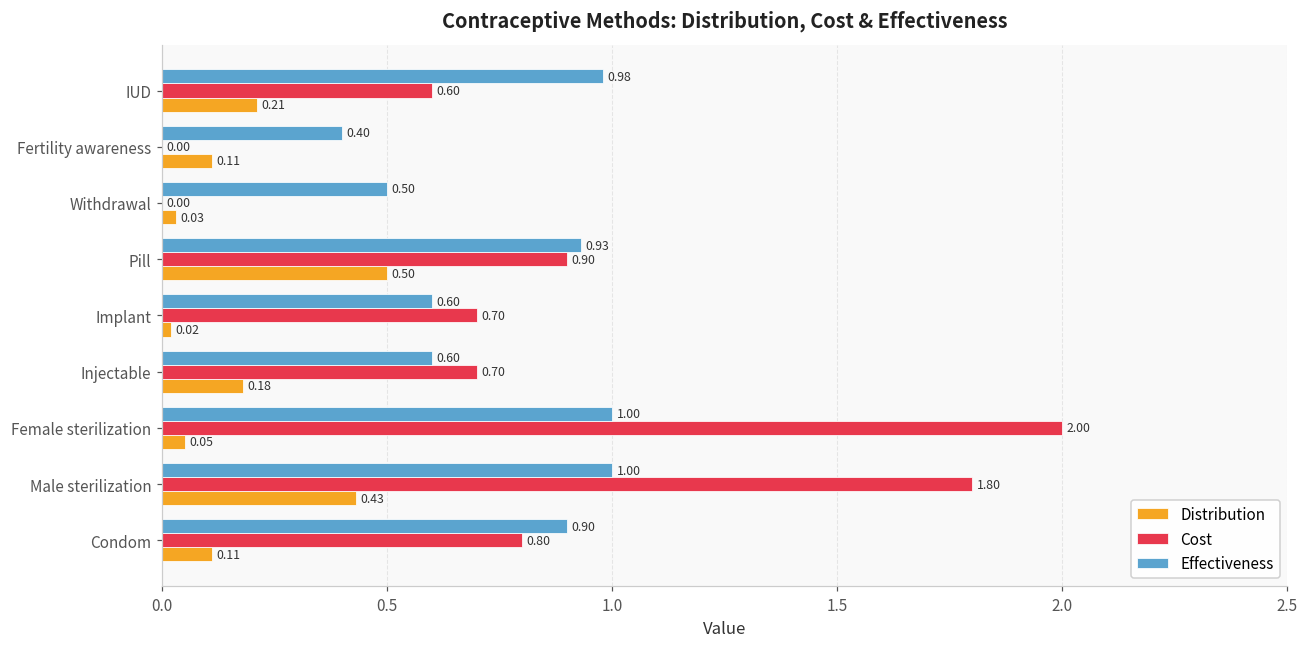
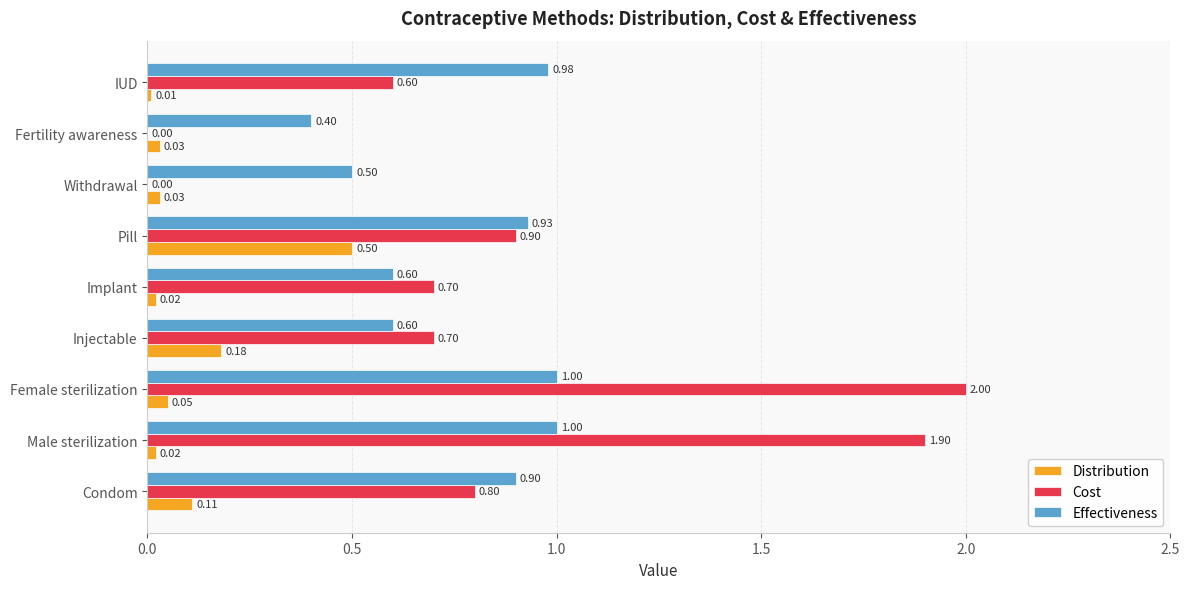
Distribution, IUD: 0.21 -> 0.01
Distribution, Fertility awareness: 0.11 -> 0.03
Cost, Male sterilization: 1.80 -> 1.90
Distribution, Male sterilization: 0.43 -> 0.02
